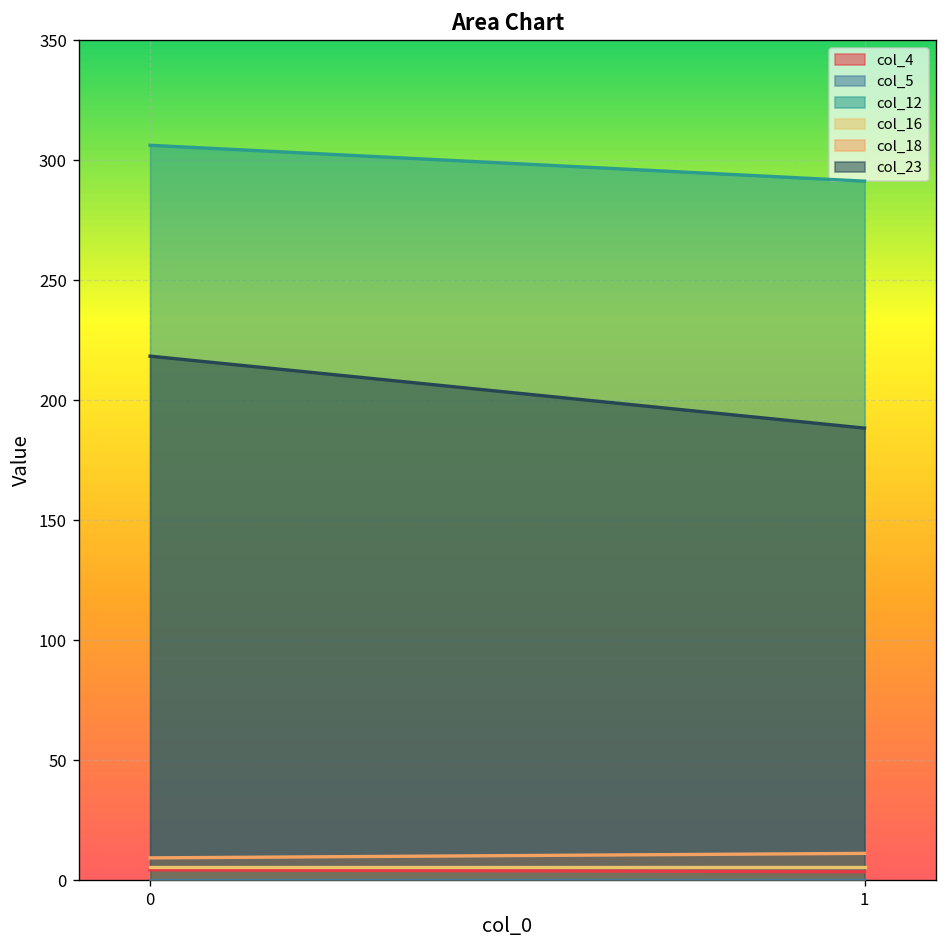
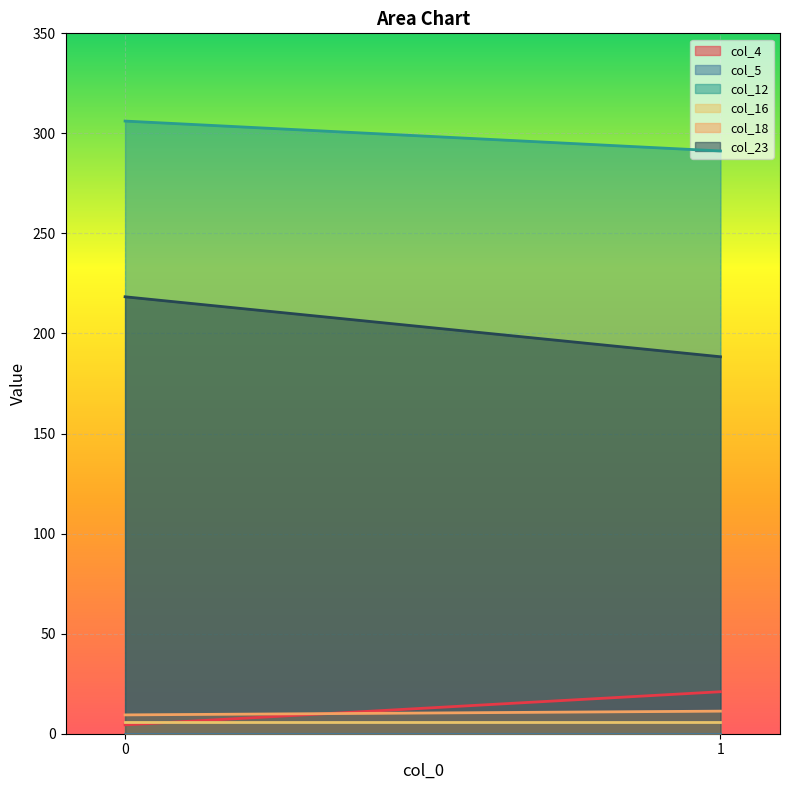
col_4, 1: 4 -> 21
